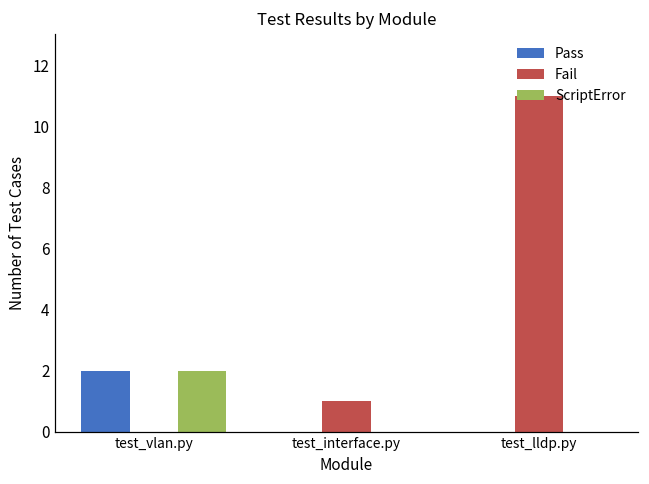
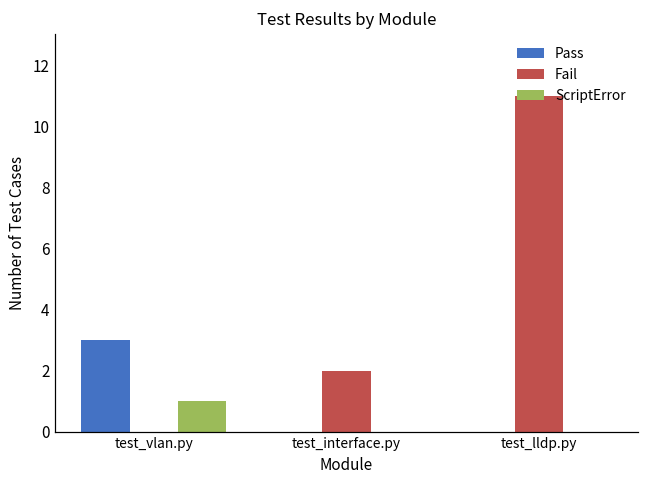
Pass, test_vlan.py: 2 -> 3
ScriptError, test_vlan.py: 2 -> 1
Fail, test_interface.py: 1 -> 2
